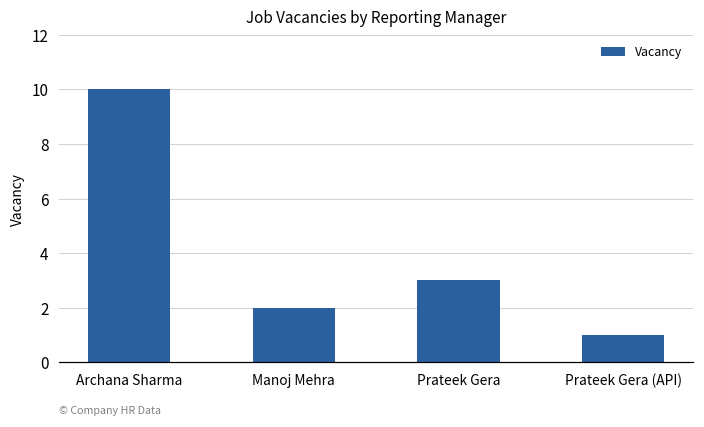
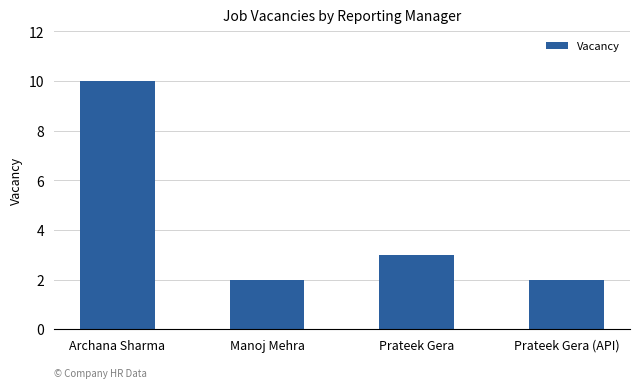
Prateek Gera (API): 1 -> 2
